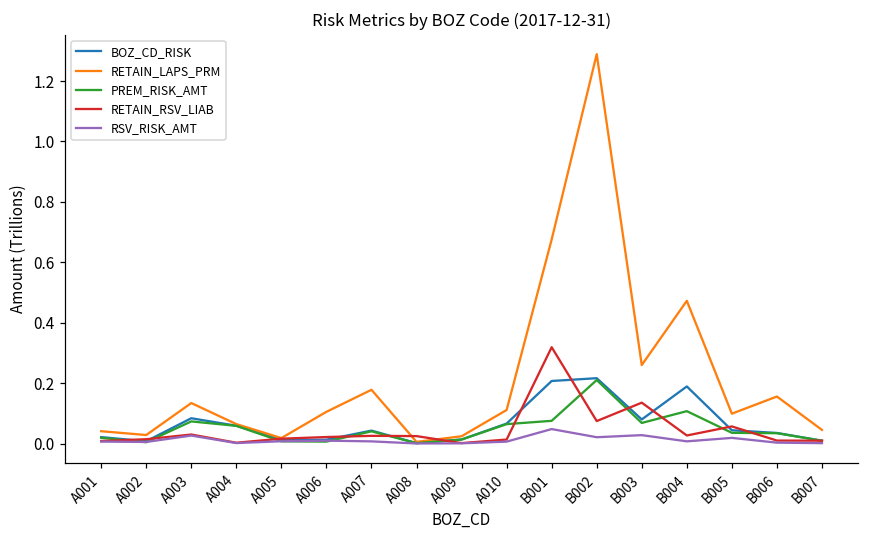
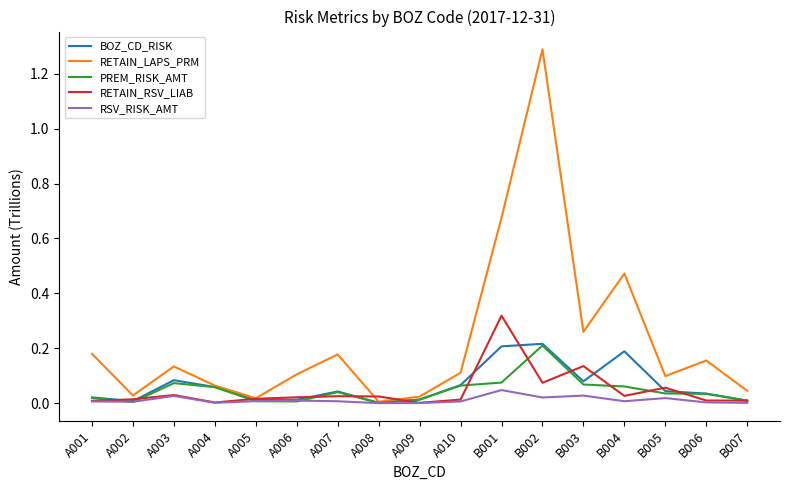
RETAIN_LAPS_PRM, A001: 0.04 -> 0.18
PREM_RISK_AMT, B004: 0.11 -> 0.06
